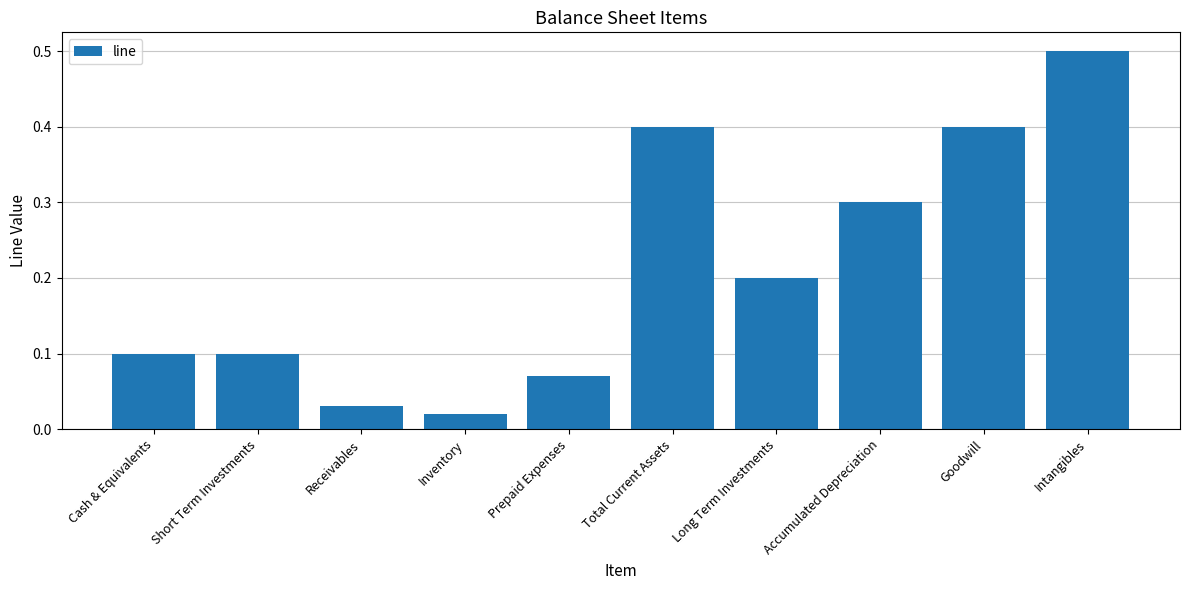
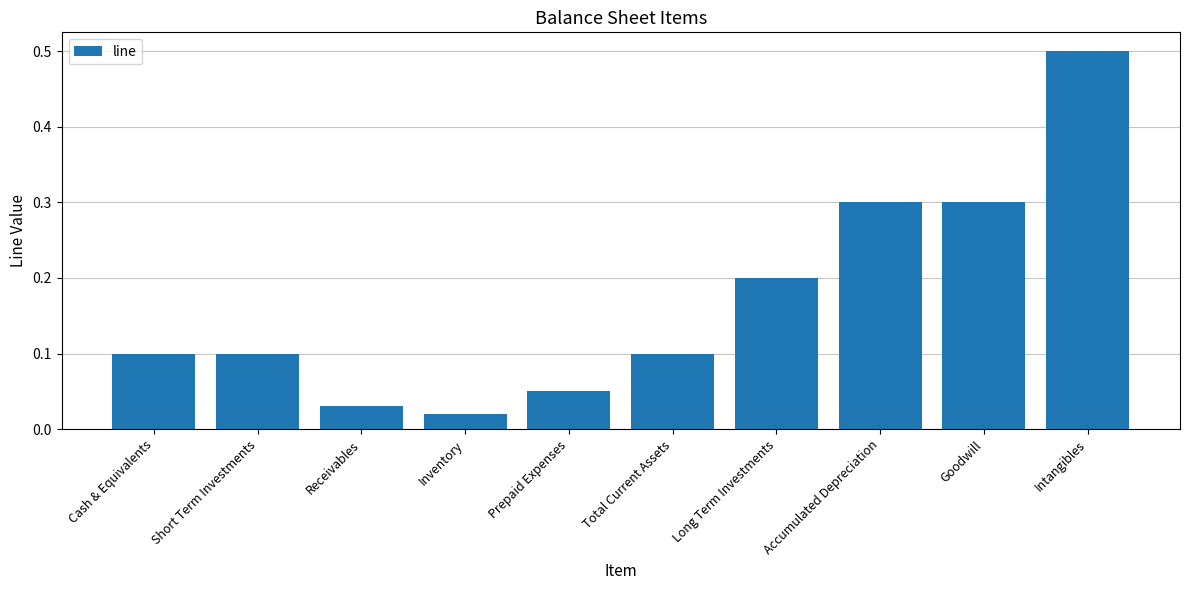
Prepaid Expenses: 0.07 -> 0.05
Total Current Assets: 0.4 -> 0.1
Goodwill: 0.4 -> 0.3
